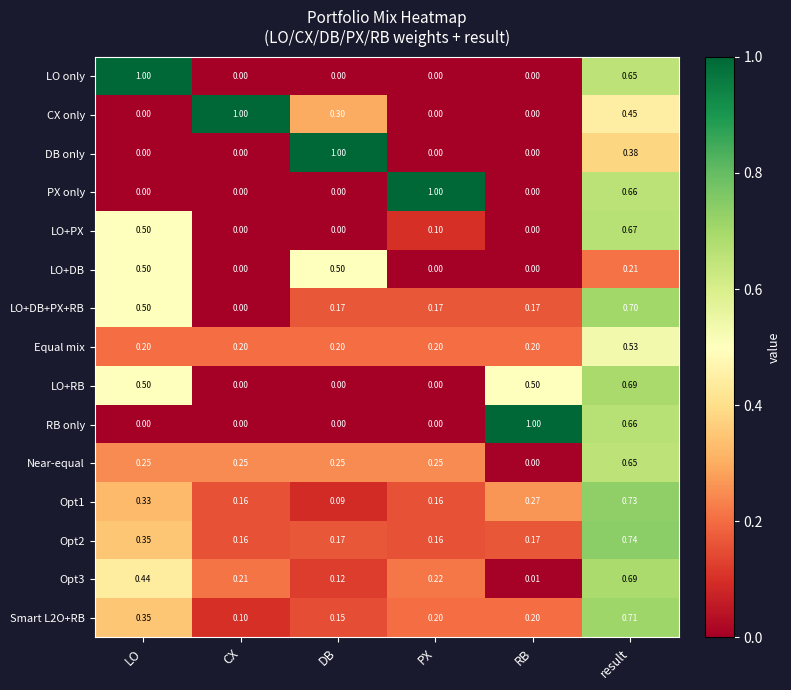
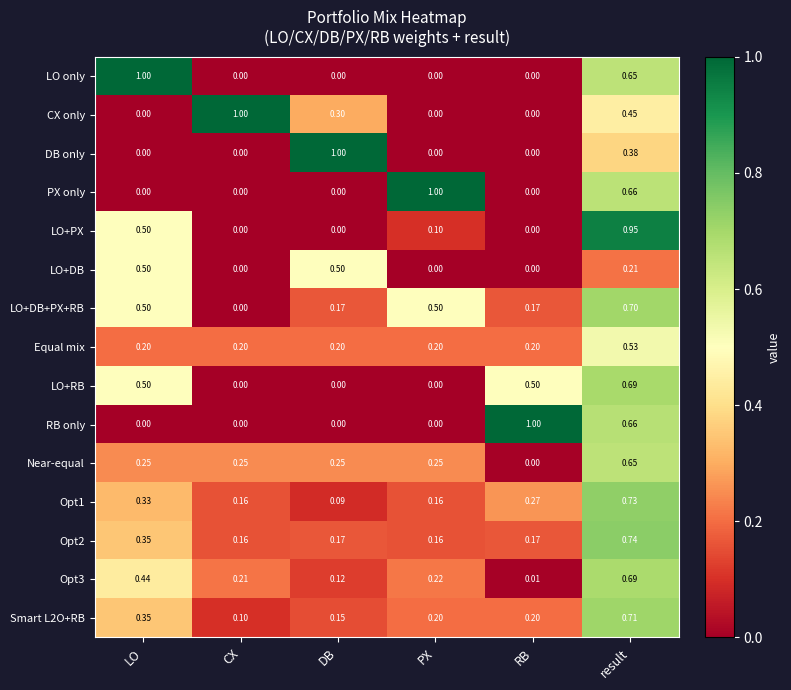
LO+PX, result: 0.67 -> 0.95
LO+DB+PX+RB, PX: 0.17 -> 0.50
